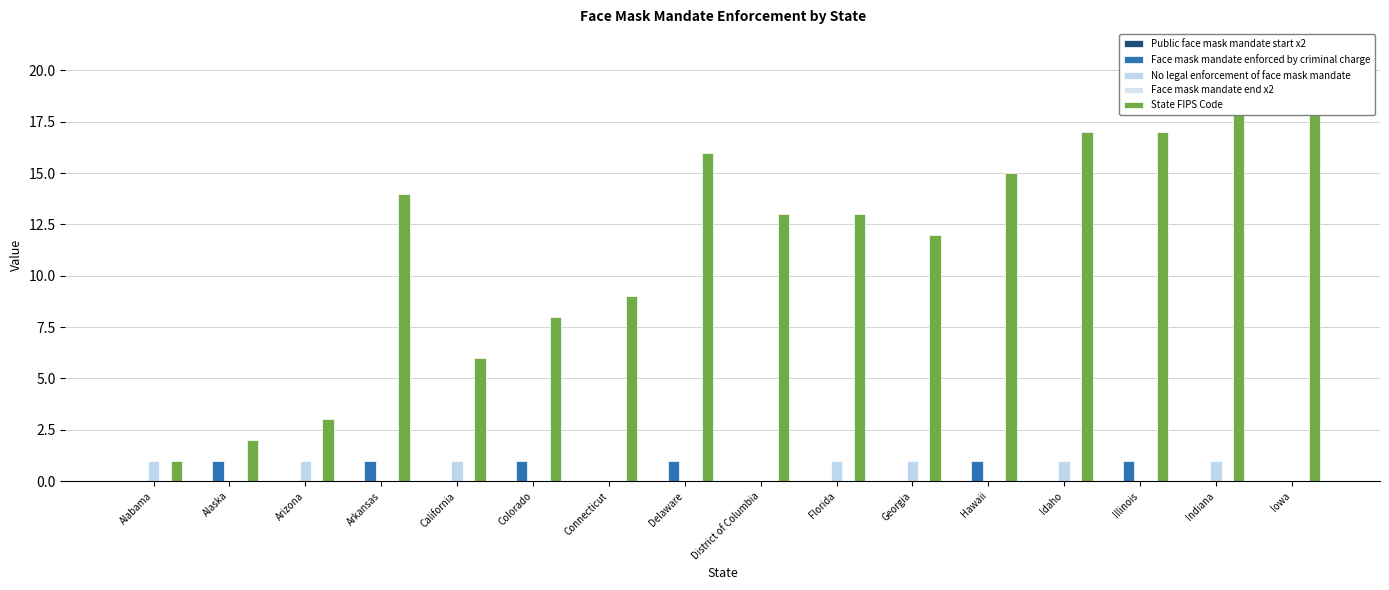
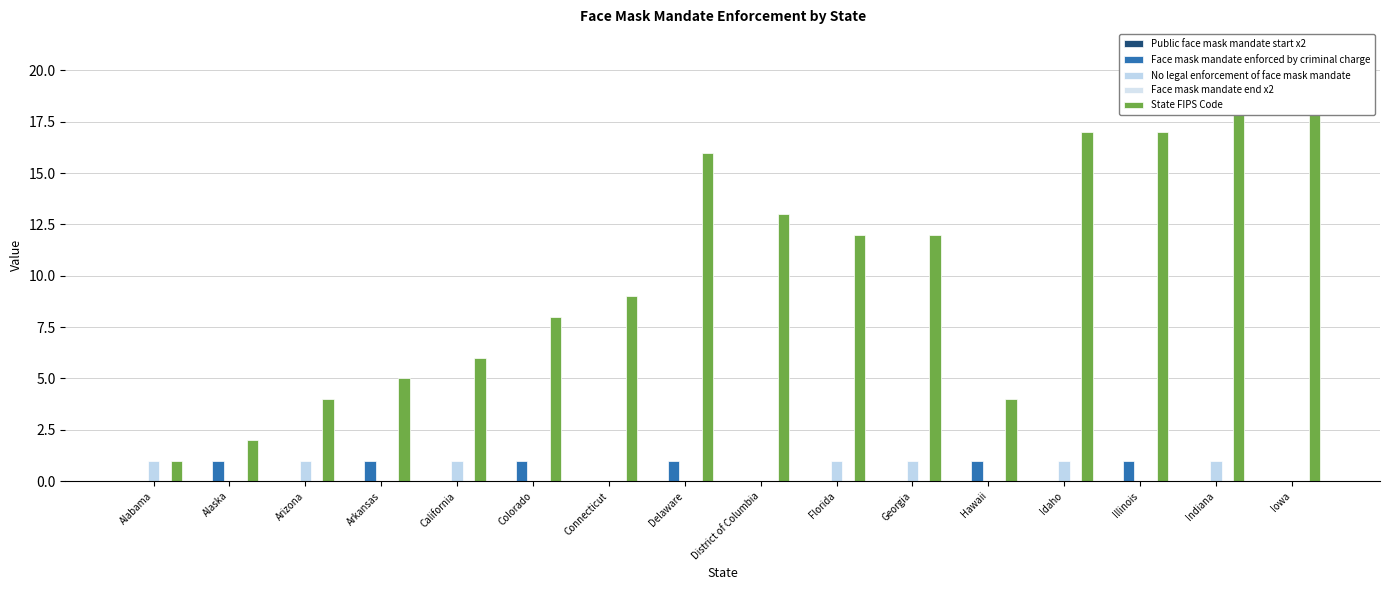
State FIPS Code, Arizona: 3 -> 4
State FIPS Code, Arkansas: 14 -> 5
State FIPS Code, Florida: 13 -> 12
State FIPS Code, Hawaii: 15 -> 4
